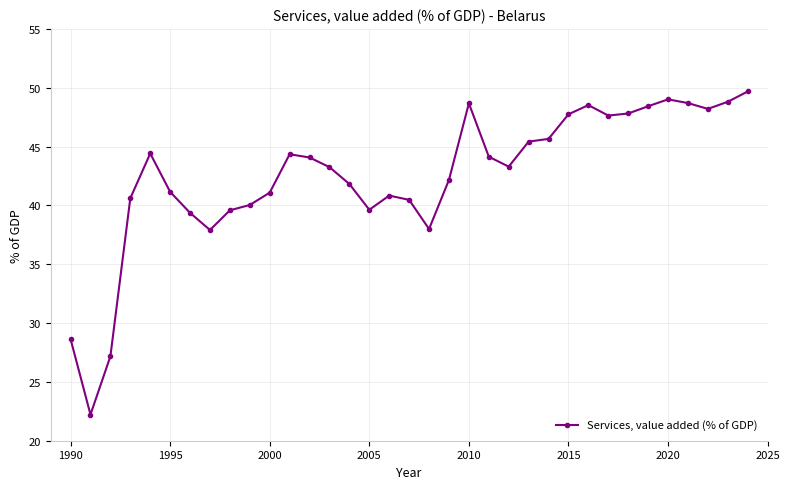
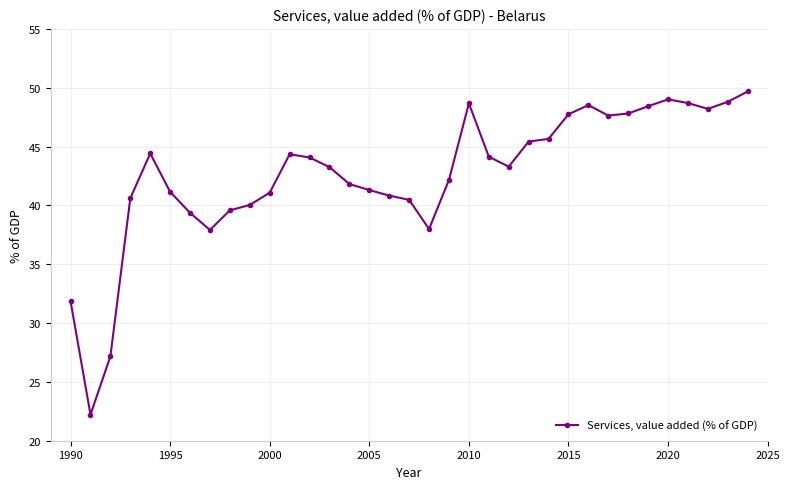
1990: 28.6 -> 31.9
2005: 39.6 -> 41.3
